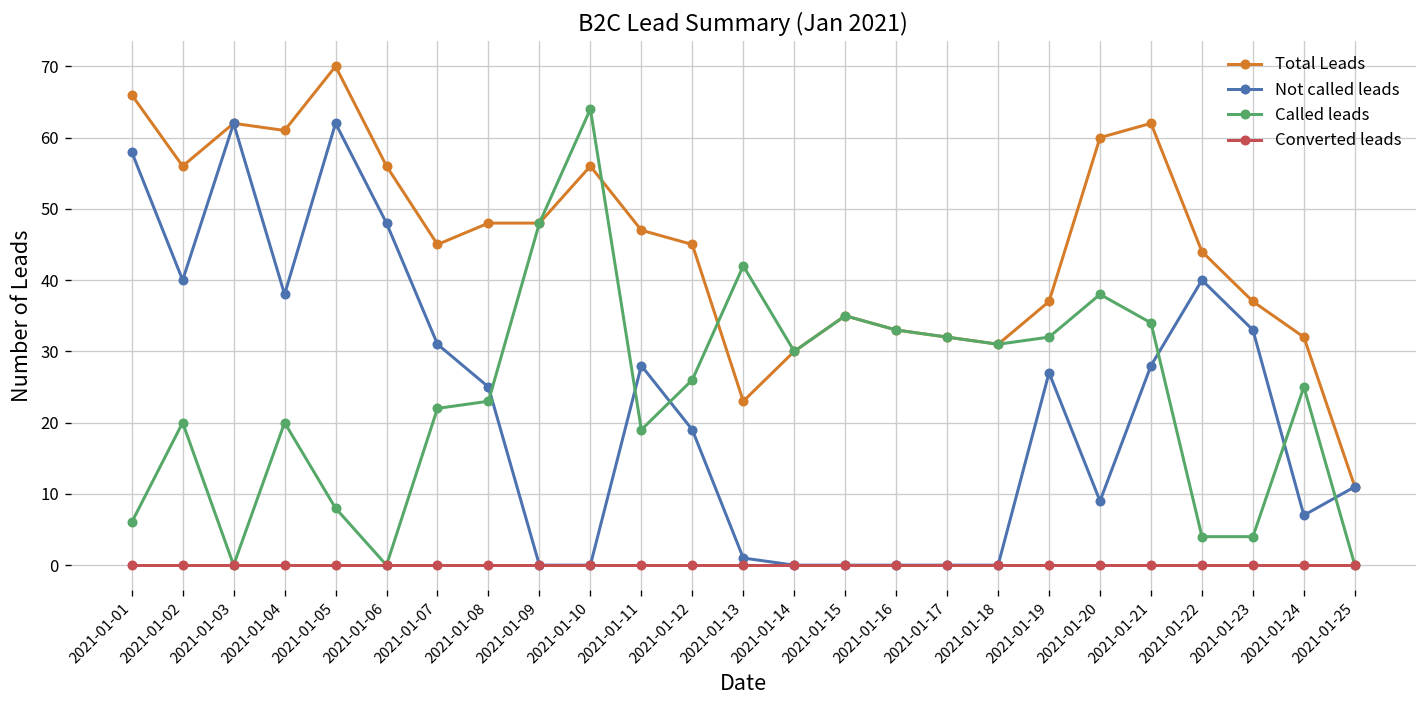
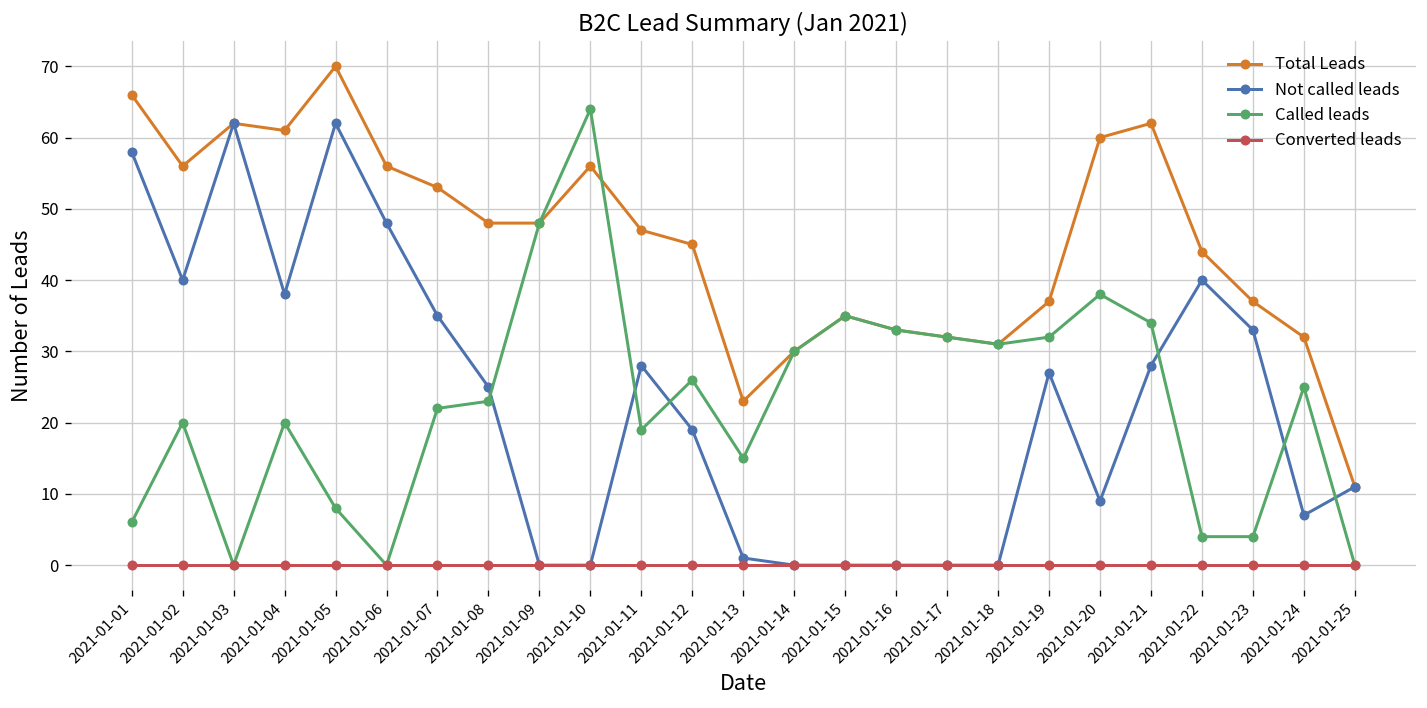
Total Leads, 2021-01-07: 45 -> 53
Not called leads, 2021-01-07: 31 -> 35
Called leads, 2021-01-13: 42 -> 15
